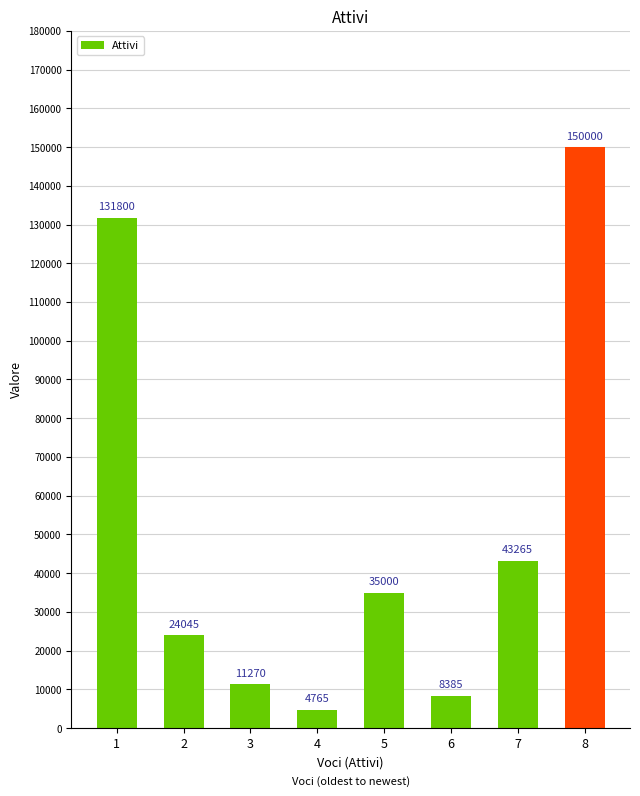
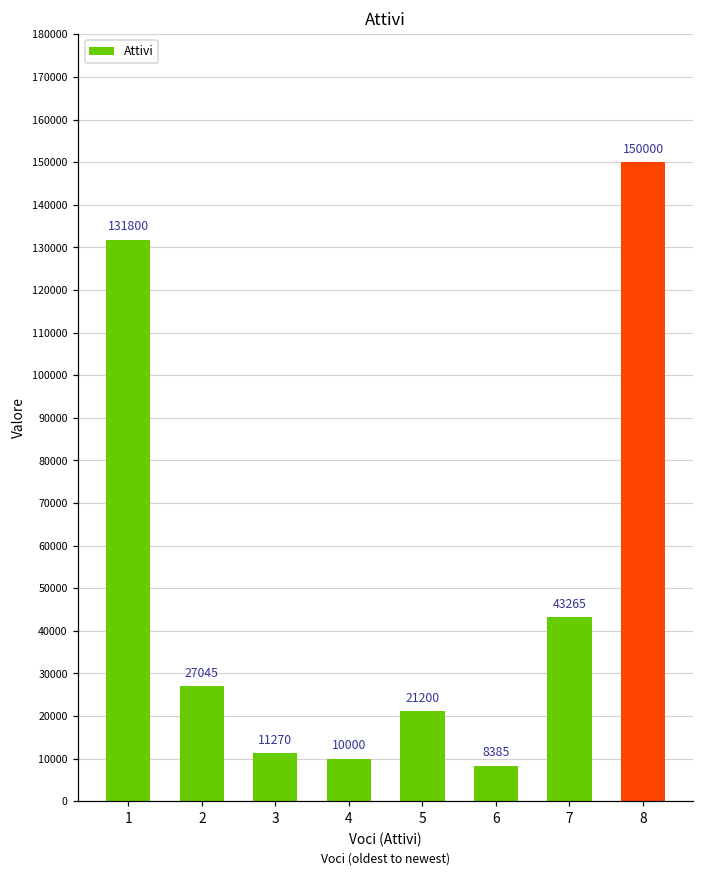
2: 24045 -> 27045
4: 4765 -> 10000
5: 35000 -> 21200
